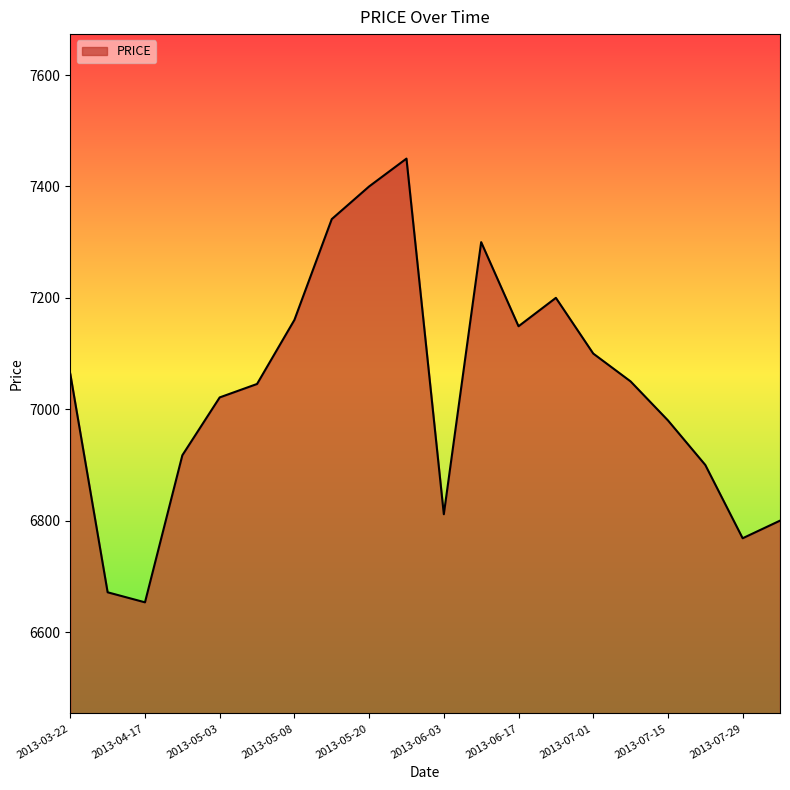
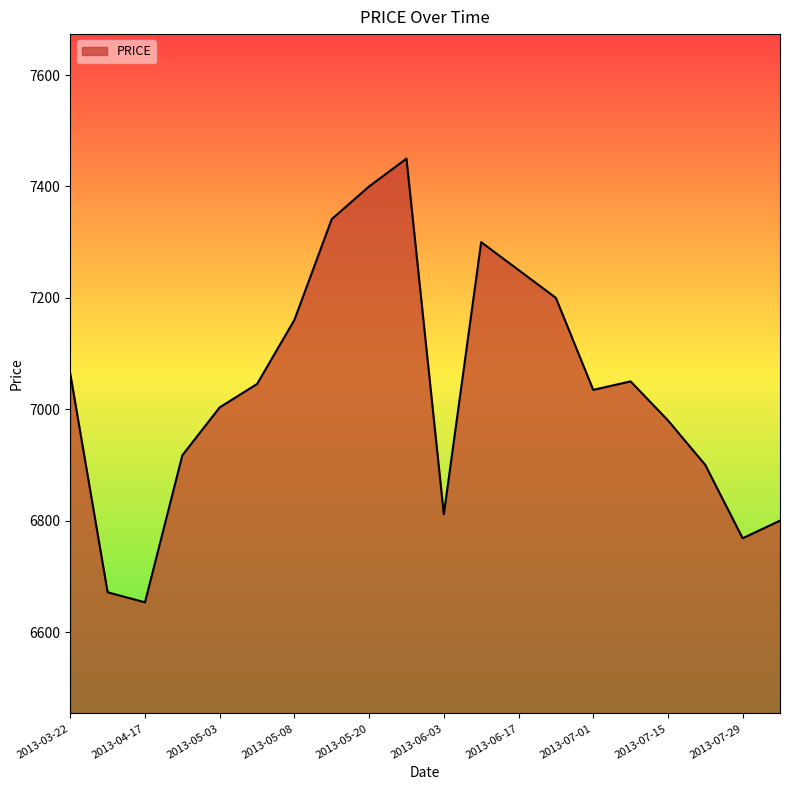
2013-05-03: 7020 -> 7000
2013-06-17: 7150 -> 7250
2013-07-01: 7100 -> 7030
